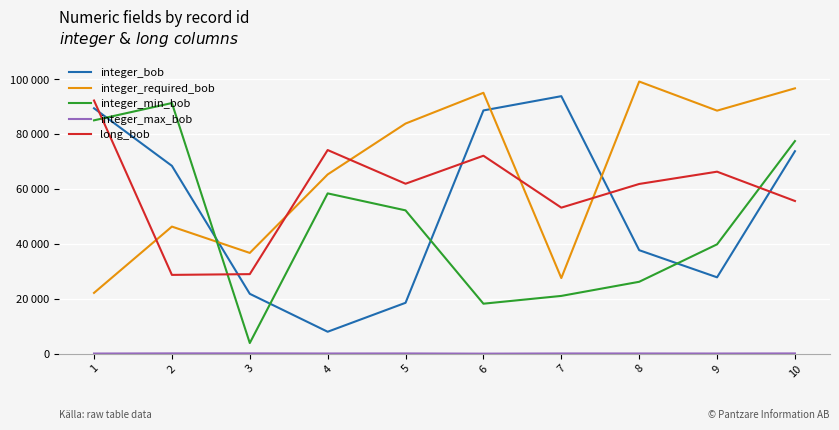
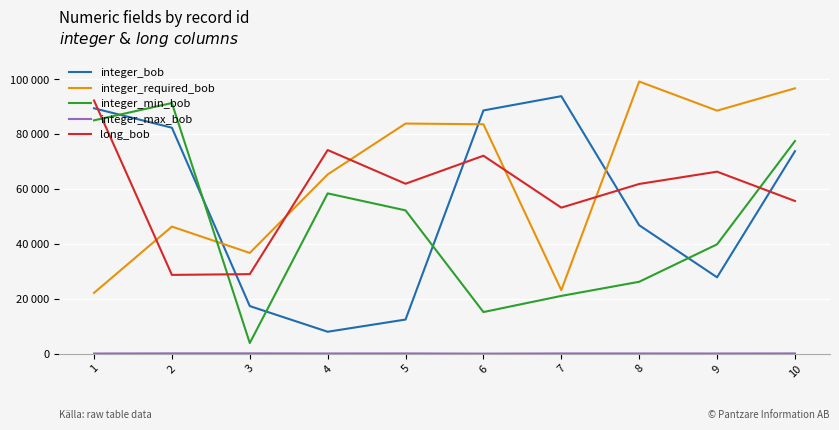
integer_bob, 2: 68000 -> 82000
integer_bob, 3: 22000 -> 17000
integer_bob, 5: 19000 -> 12000
integer_required_bob, 6: 95000 -> 84000
integer_min_bob, 6: 18000 -> 15000
integer_required_bob, 7: 28000 -> 23000
integer_bob, 8: 38000 -> 47000
